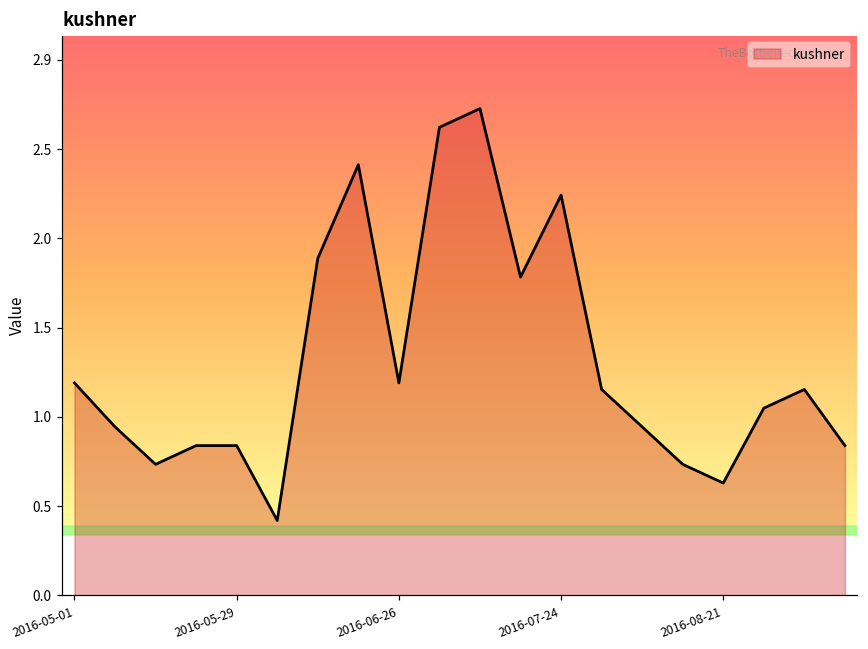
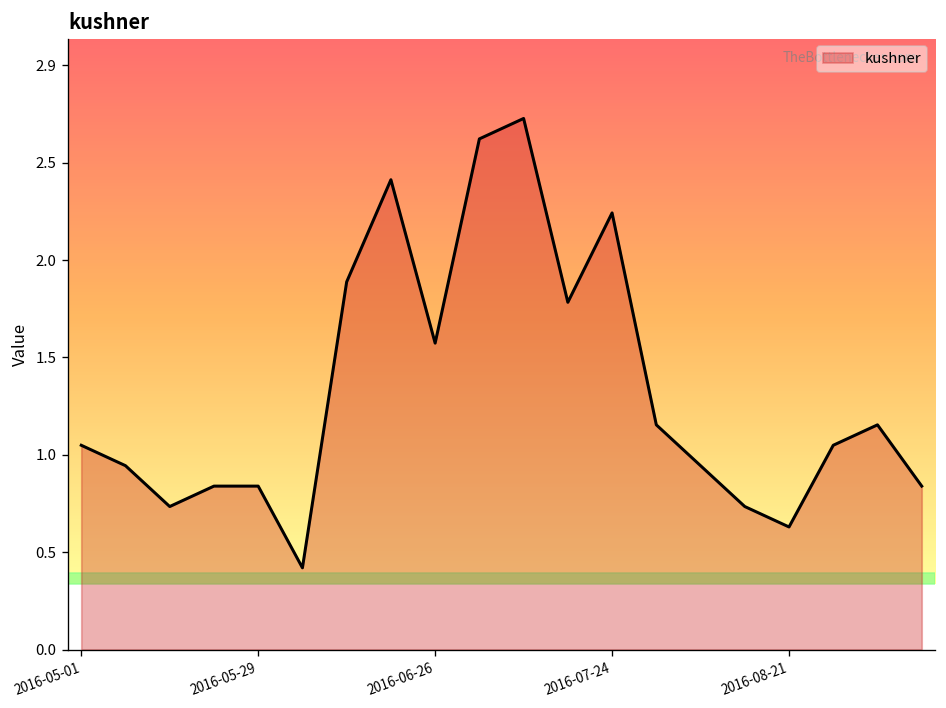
2016-05-01: 1.17 -> 1.03
2016-06-26: 1.17 -> 1.54
